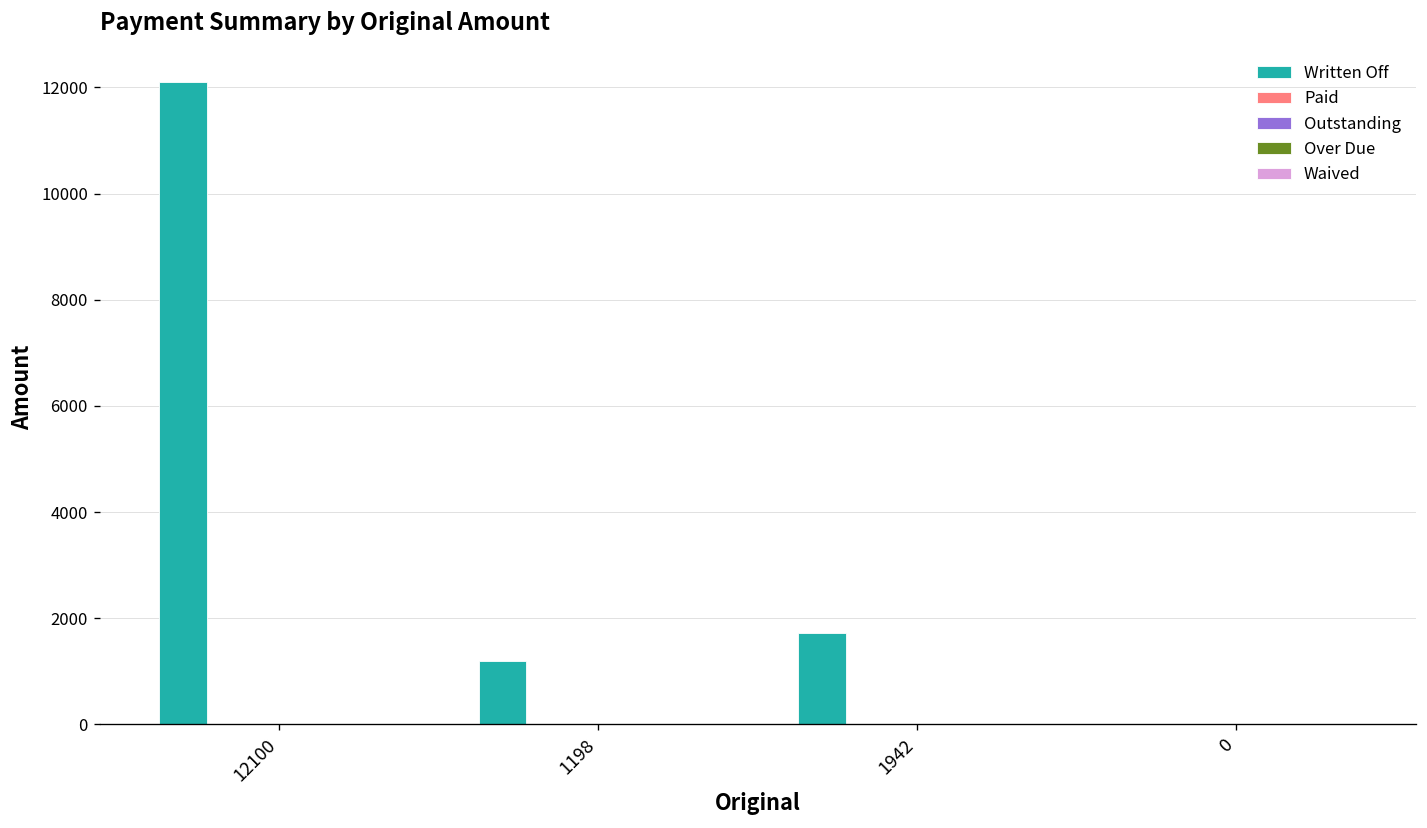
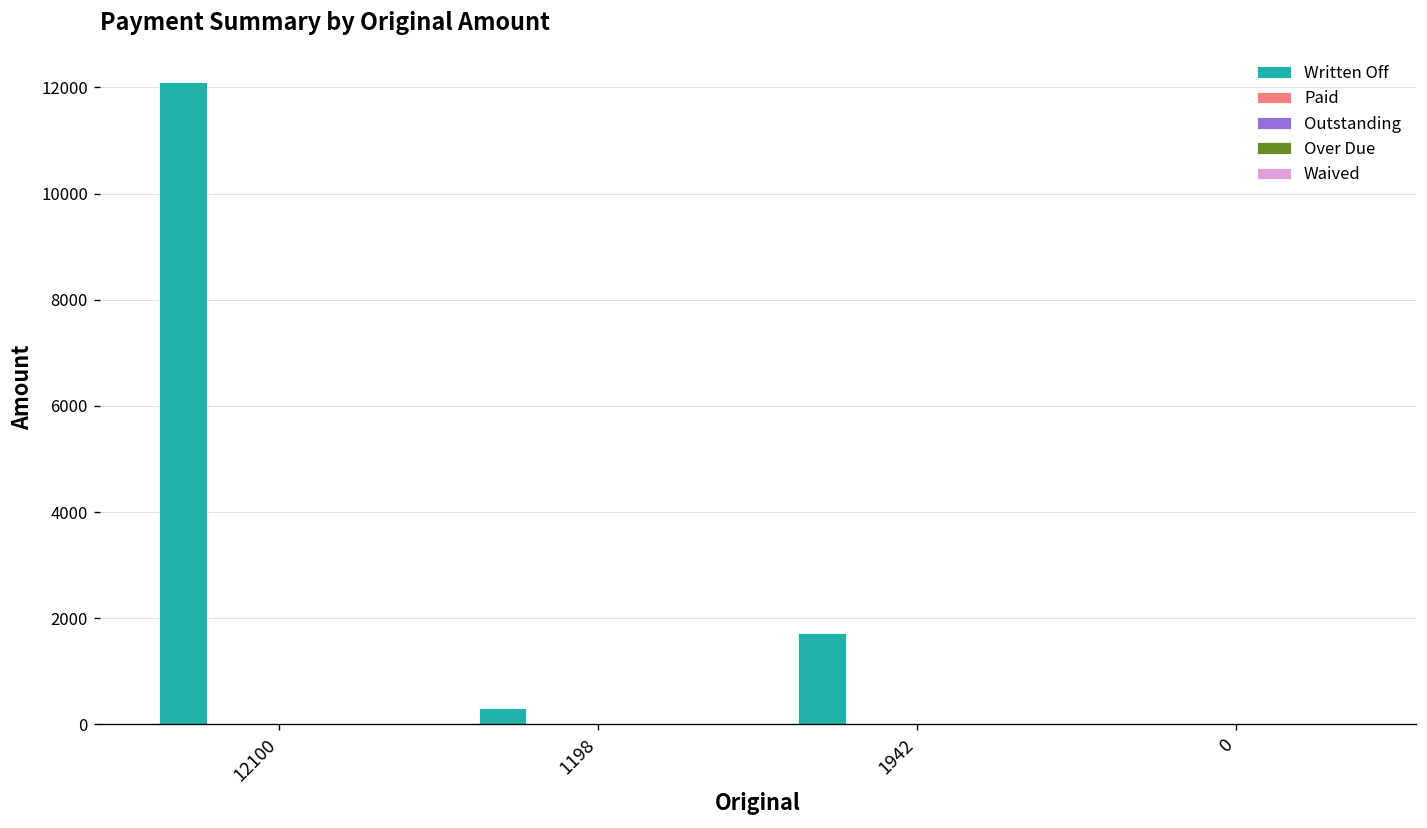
Written Off, 1198: 1200 -> 300
